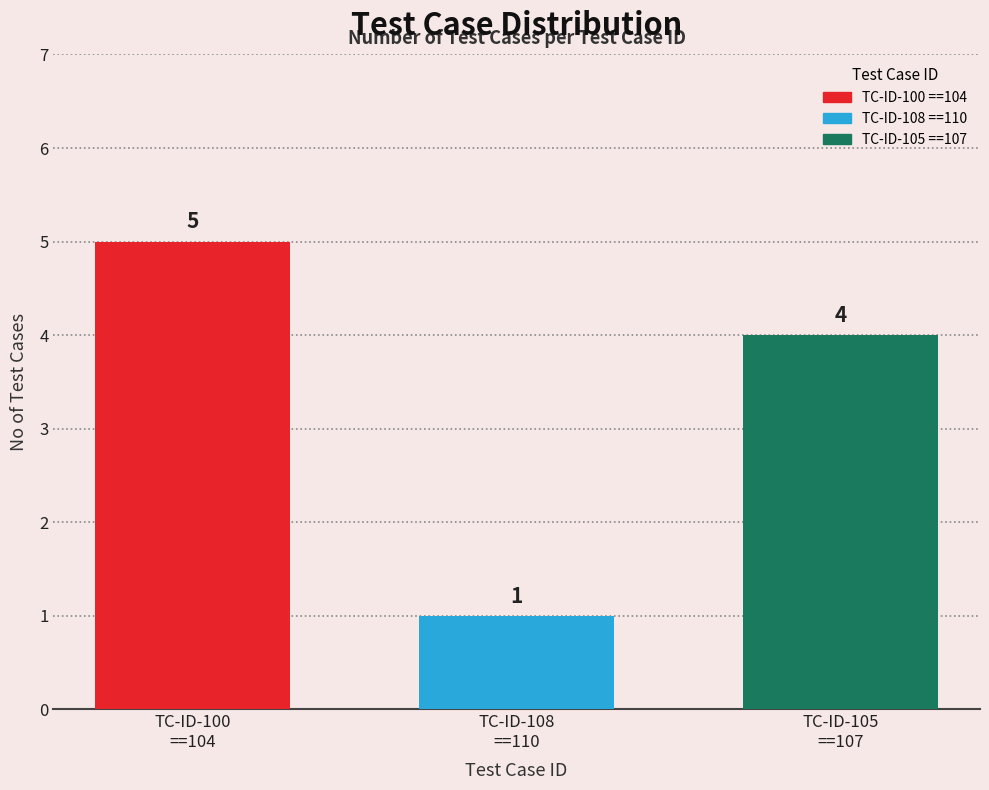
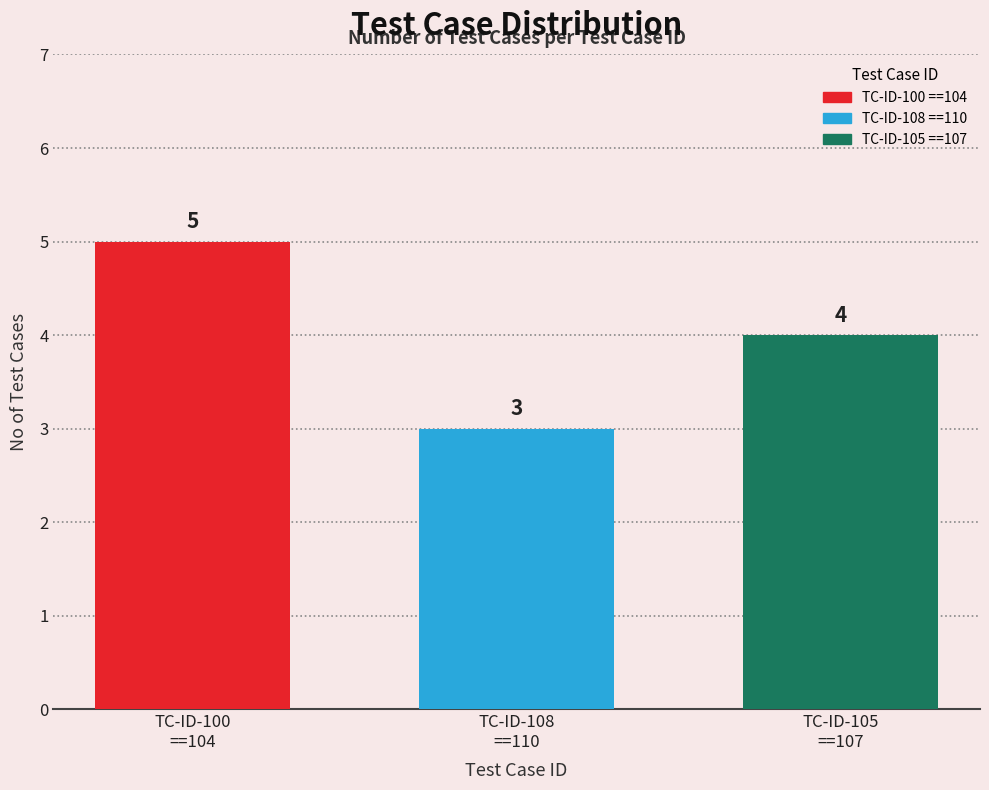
TC-ID-108 ==110: 1 -> 3
